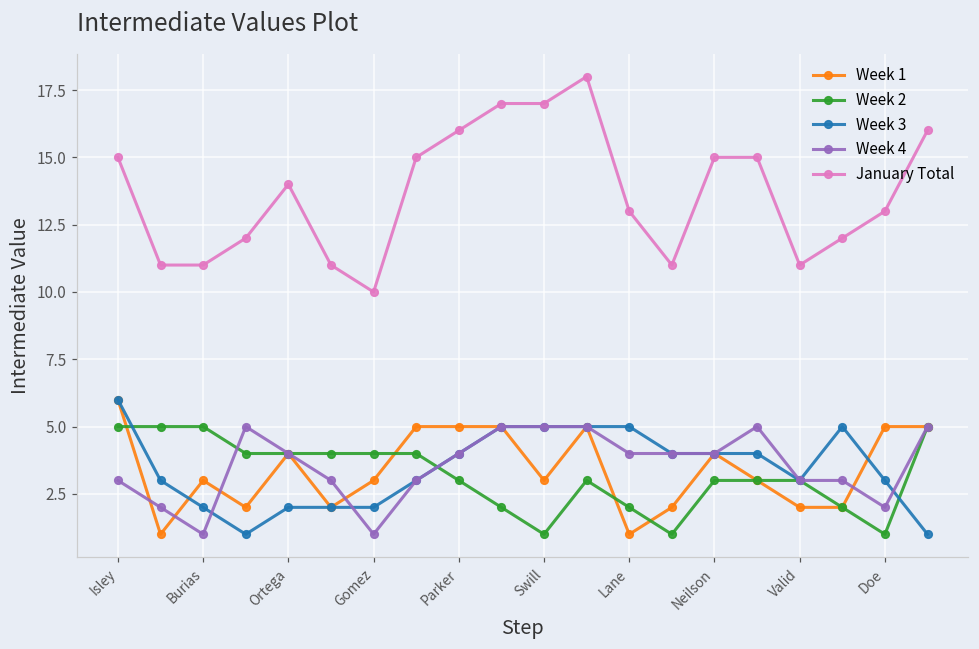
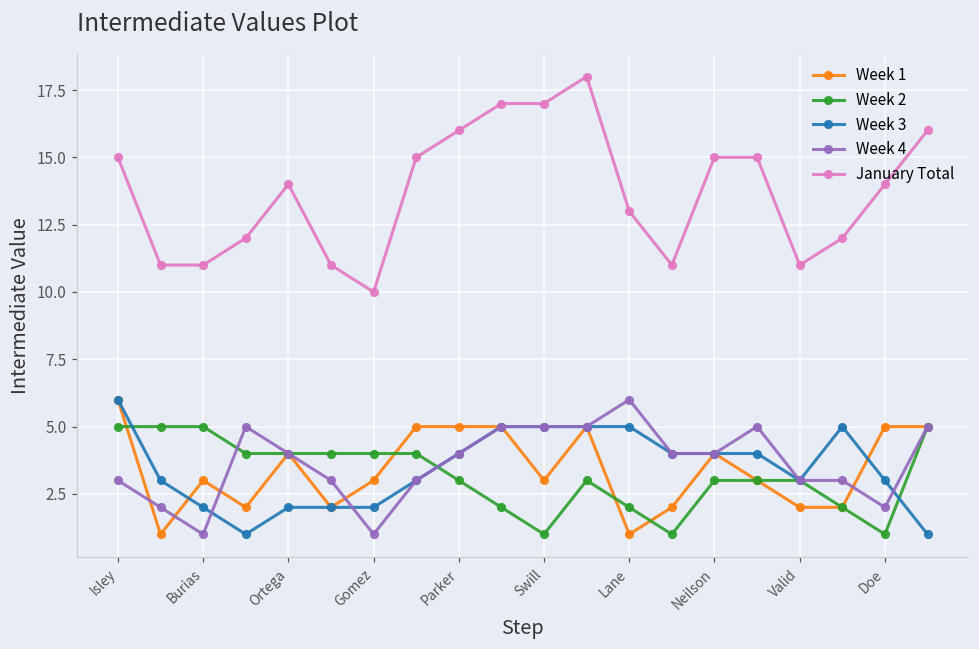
Week 4, Lane: 4 -> 6
January Total, Doe: 13 -> 14
